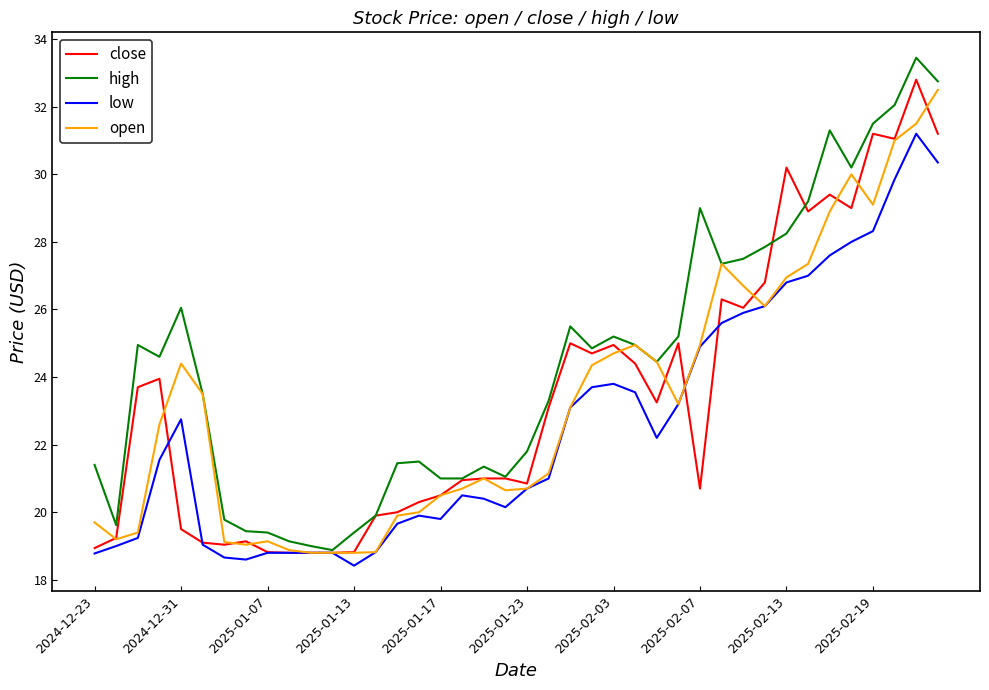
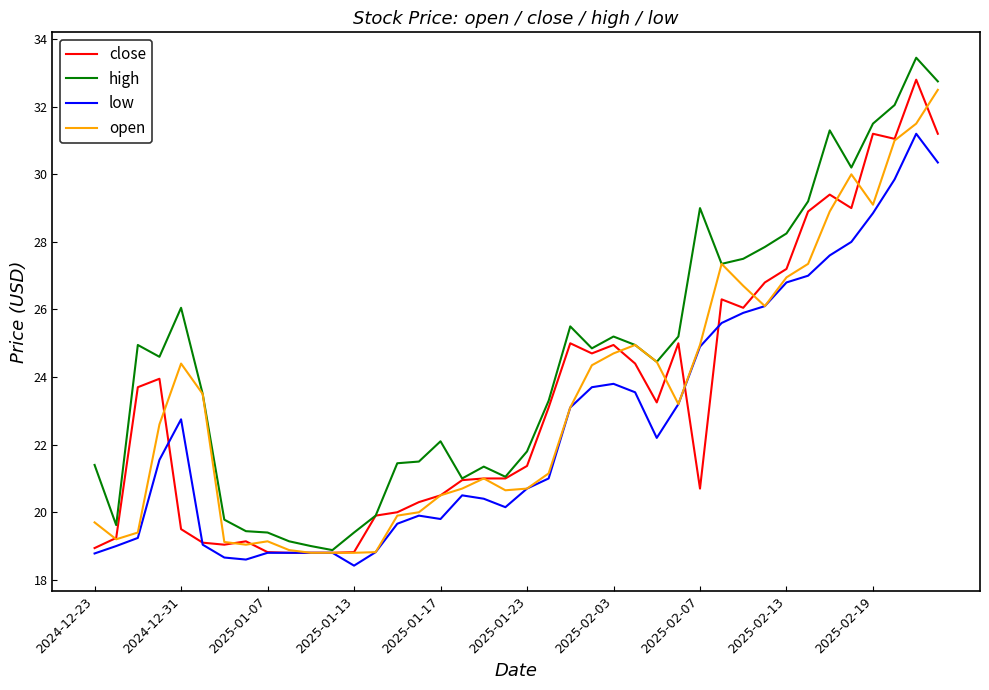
high, 2025-01-17: 21.0 -> 22.1
close, 2025-01-23: 20.9 -> 21.4
close, 2025-02-13: 30.2 -> 27.2
low, 2025-02-19: 28.3 -> 28.9
